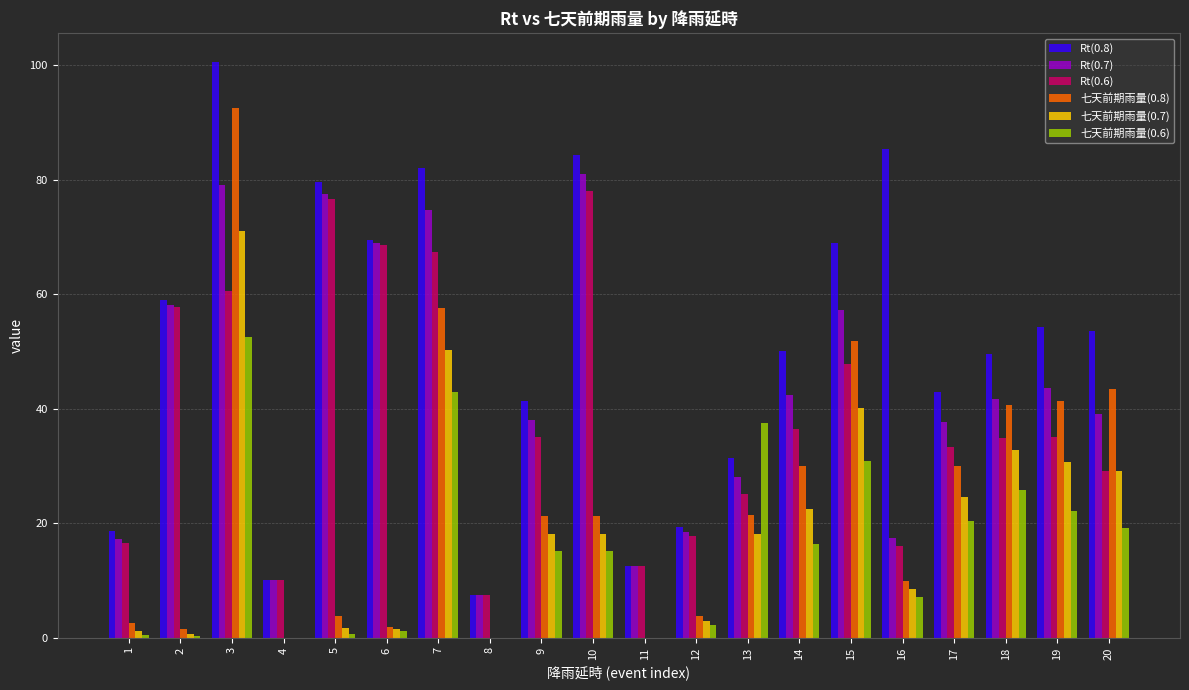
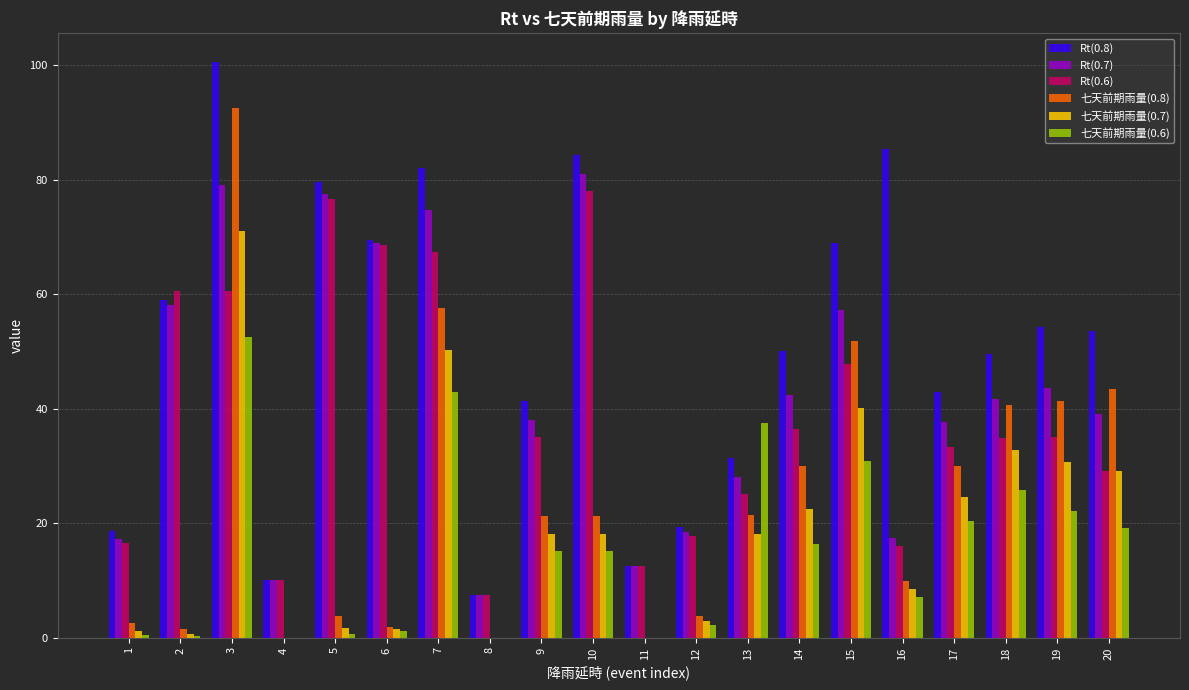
Rt(0.6), 2: 58 -> 61
